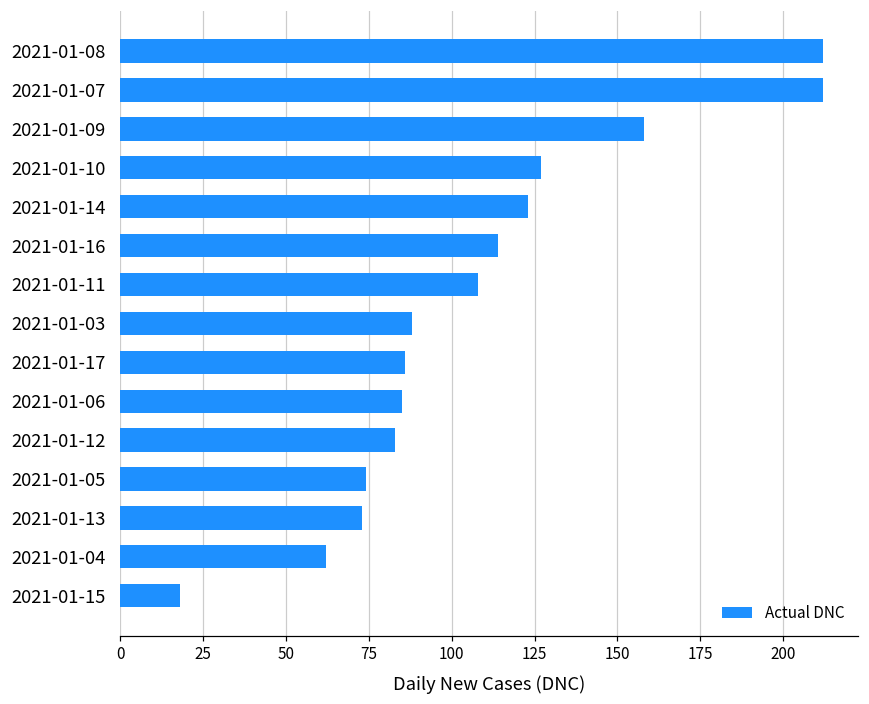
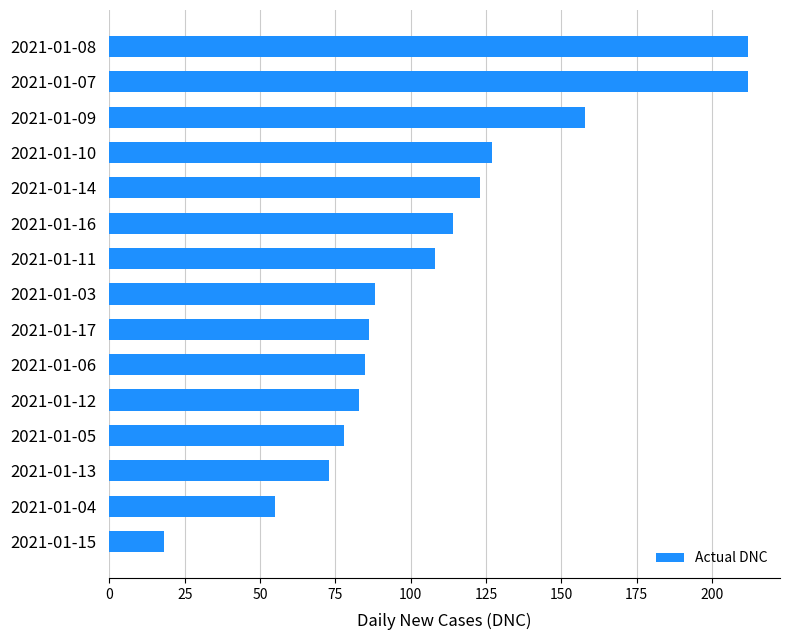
2021-01-05: 74 -> 78
2021-01-04: 62 -> 55
